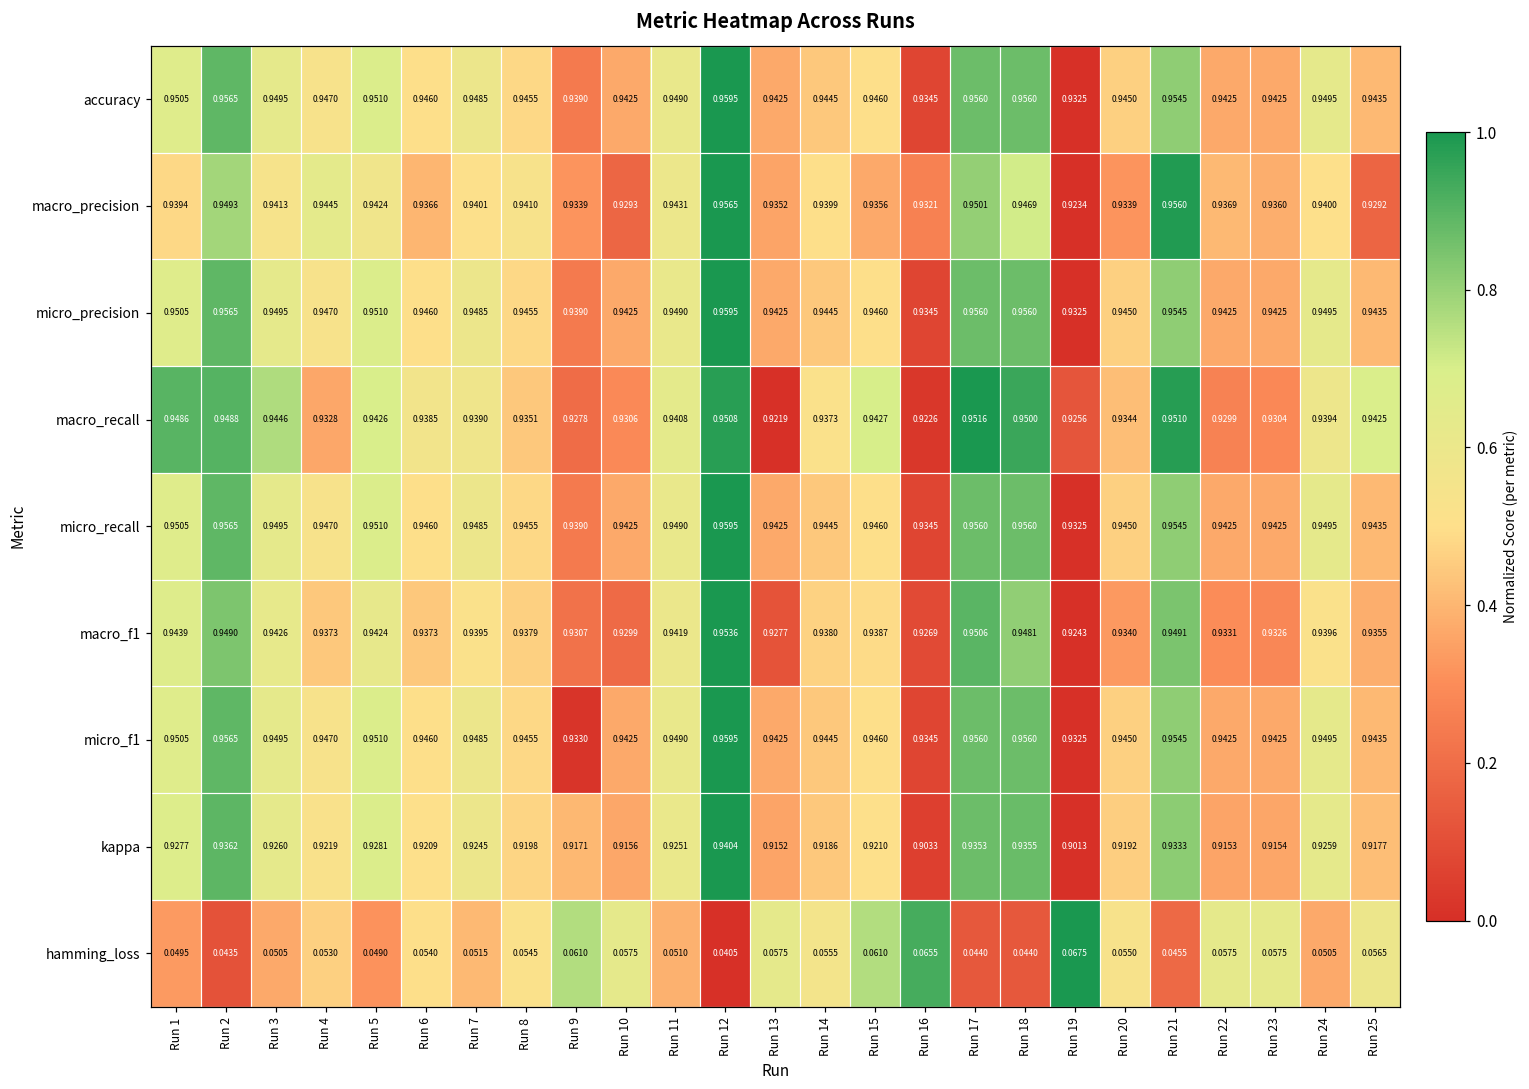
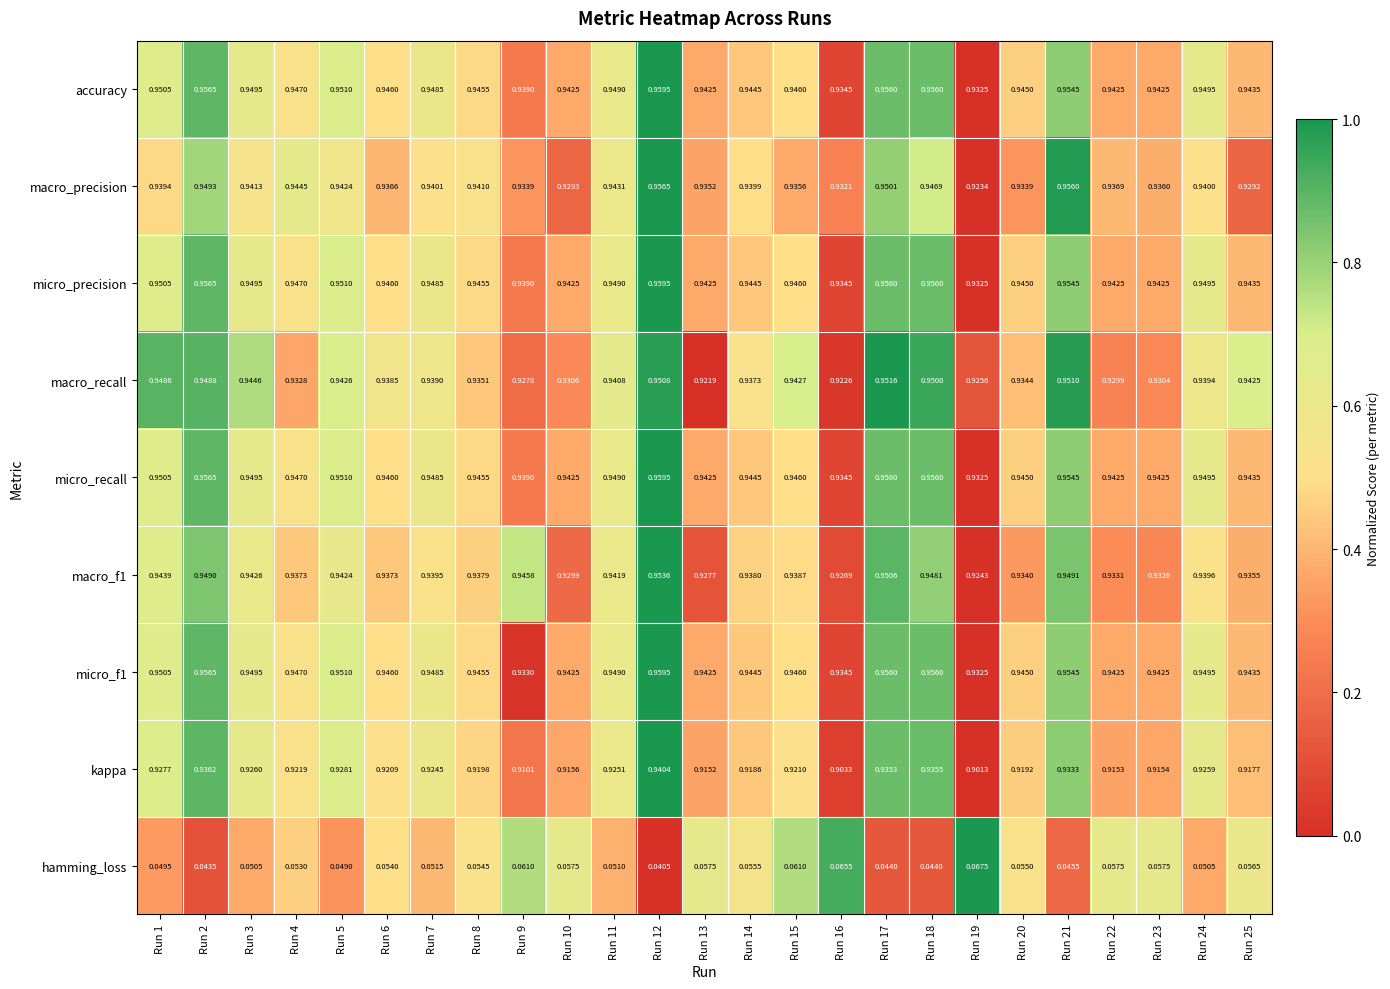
macro_f1, Run 9: 0.9307 -> 0.9458
kappa, Run 9: 0.9171 -> 0.9101
